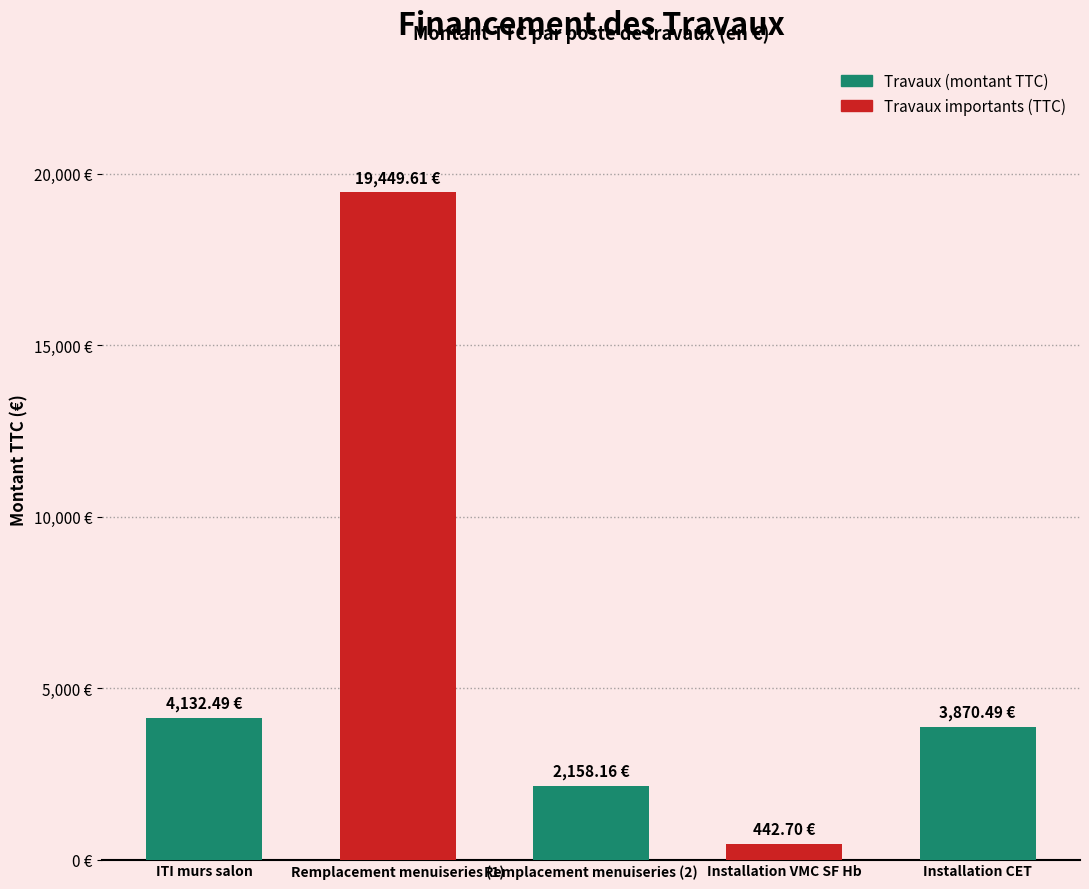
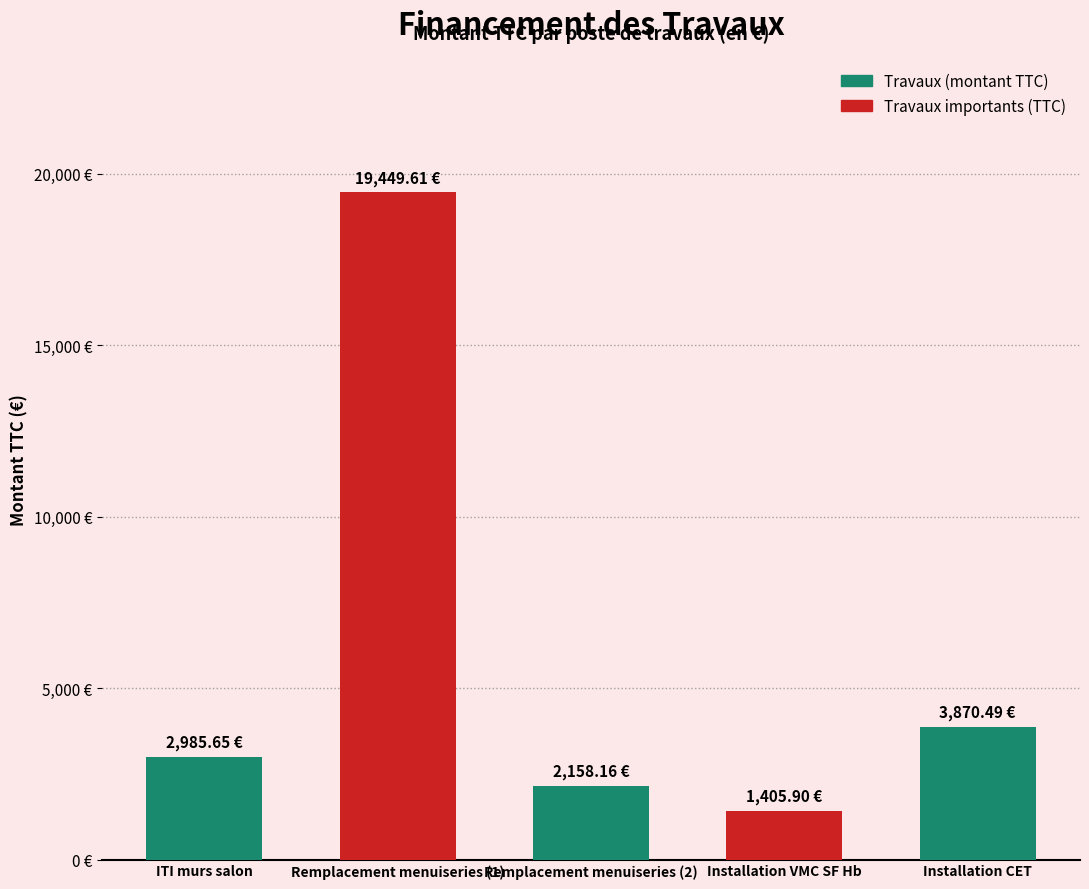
ITI murs salon: 4,132.49 -> 2,985.65
Installation VMC SF Hb: 442.70 -> 1,405.90
